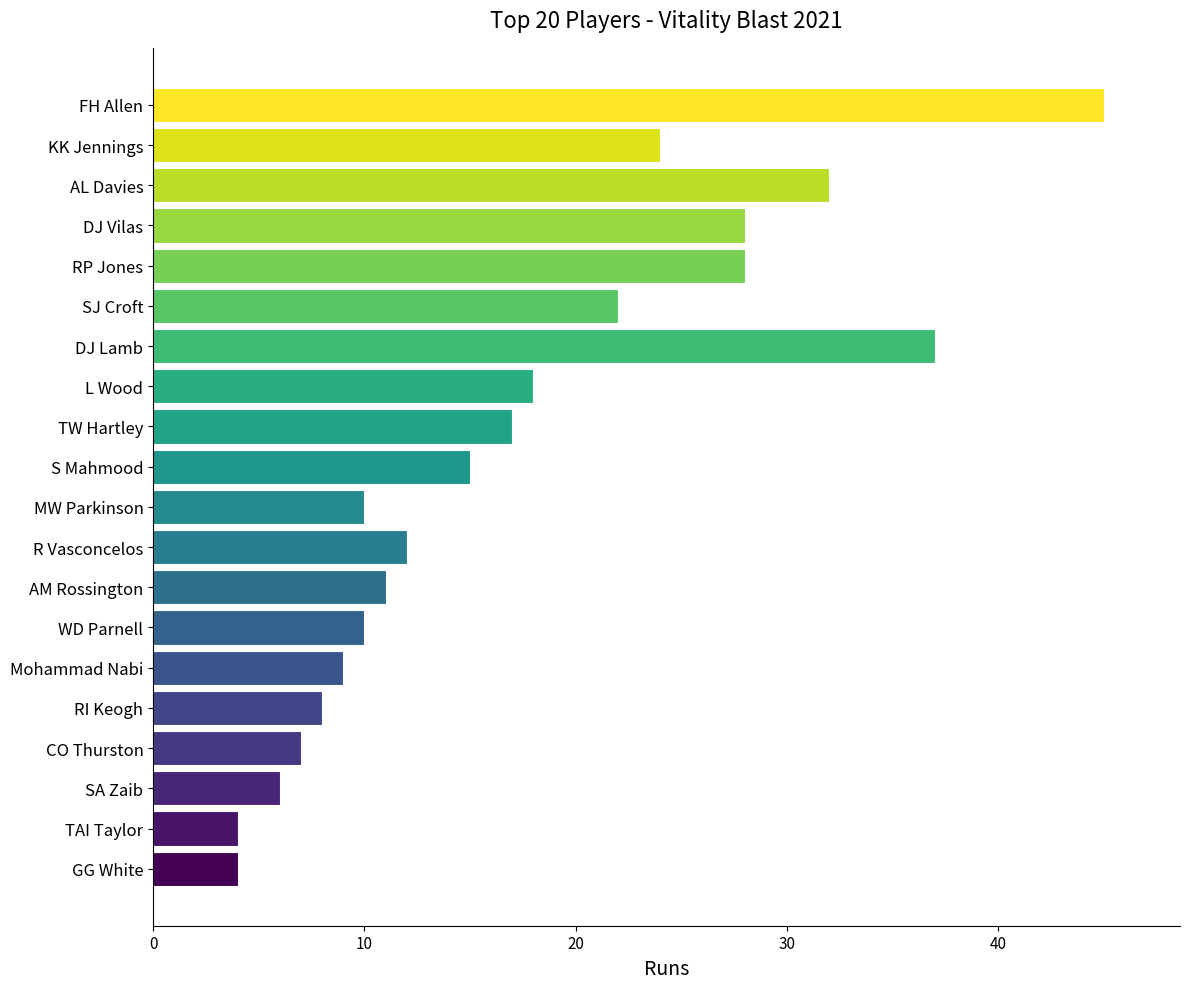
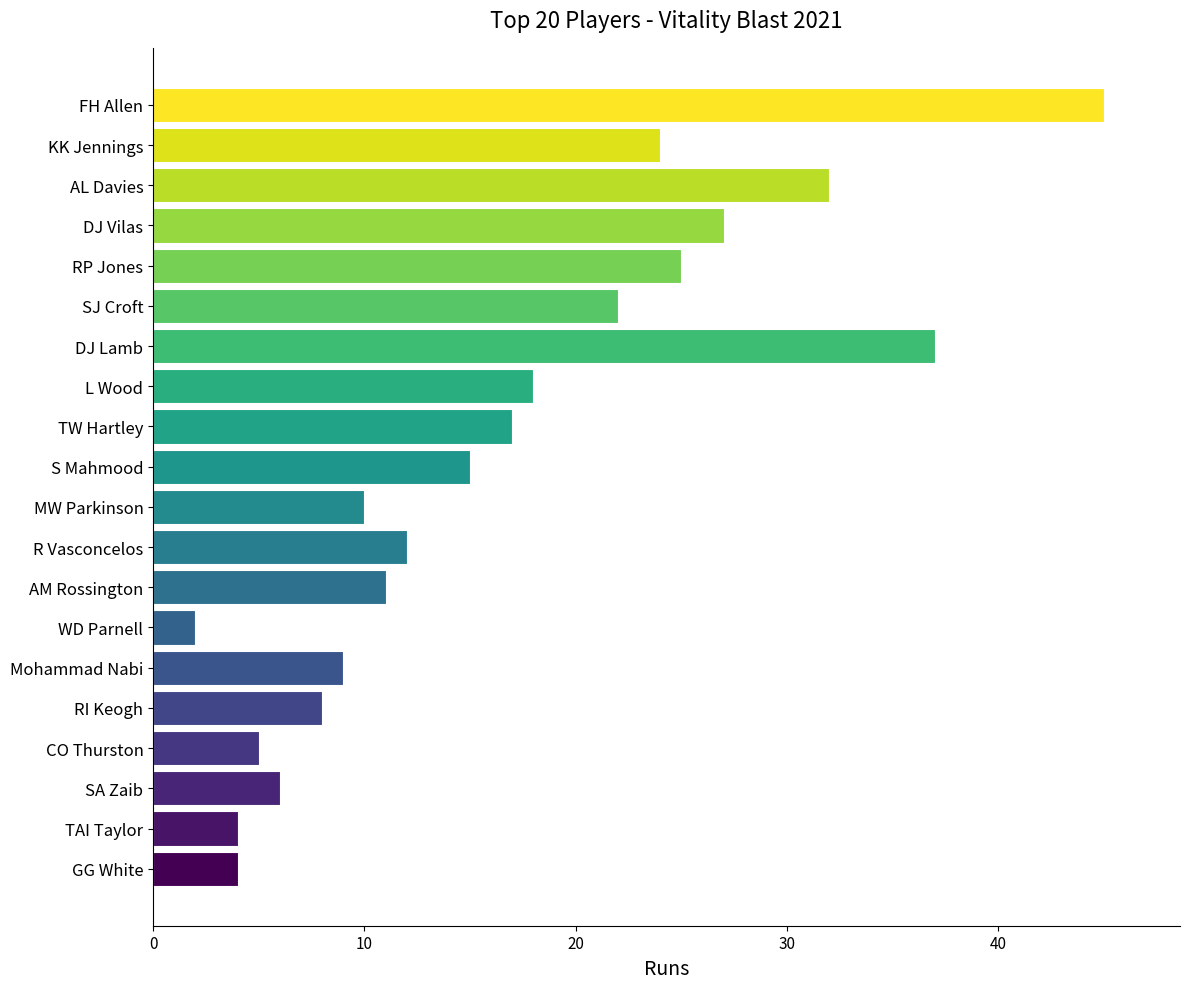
DJ Vilas: 28 -> 27
RP Jones: 28 -> 25
WD Parnell: 10 -> 2
CO Thurston: 7 -> 5
